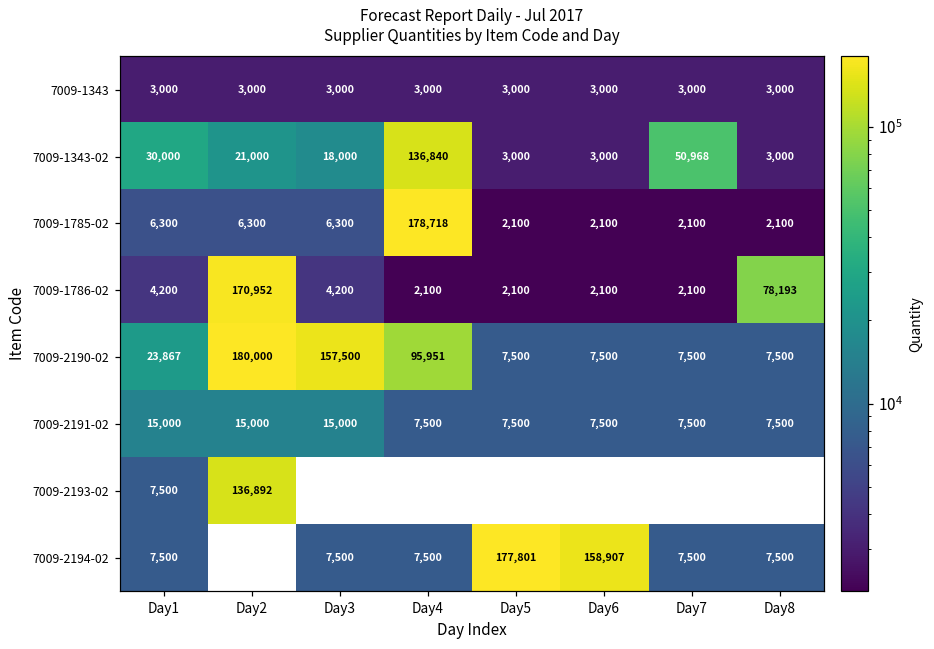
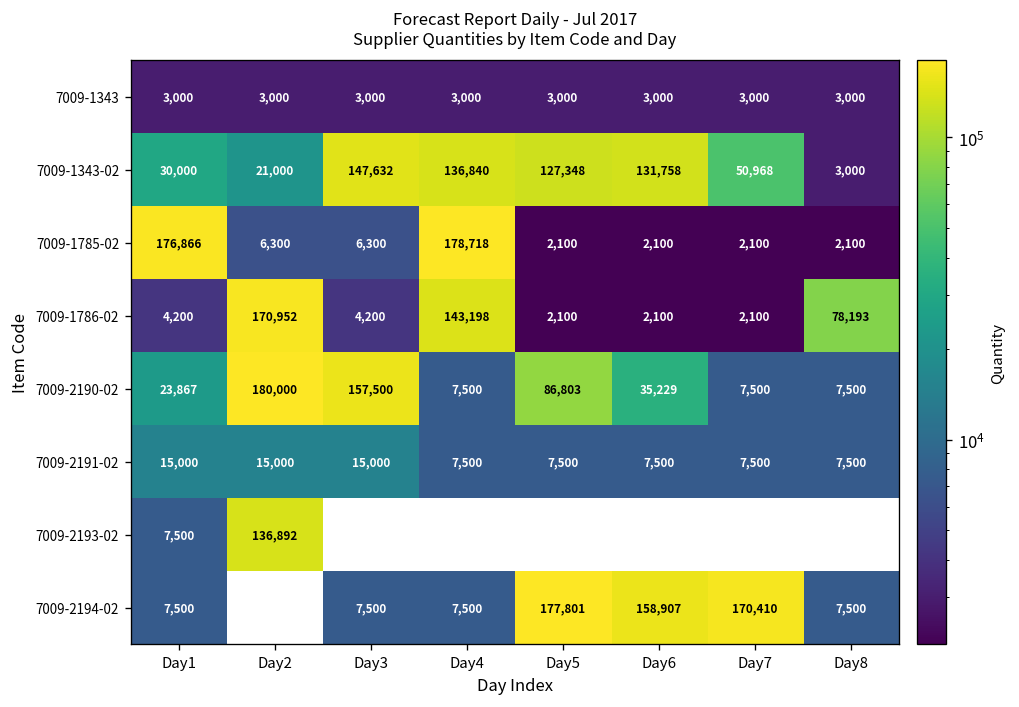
7009-1343-02, Day3: 18,000 -> 147,632
7009-1343-02, Day5: 3,000 -> 127,348
7009-1343-02, Day6: 3,000 -> 131,758
7009-1785-02, Day1: 6,300 -> 176,866
7009-1786-02, Day4: 2,100 -> 143,198
7009-2190-02, Day4: 95,951 -> 7,500
7009-2190-02, Day5: 7,500 -> 86,803
7009-2190-02, Day6: 7,500 -> 35,229
7009-2194-02, Day7: 7,500 -> 170,410
